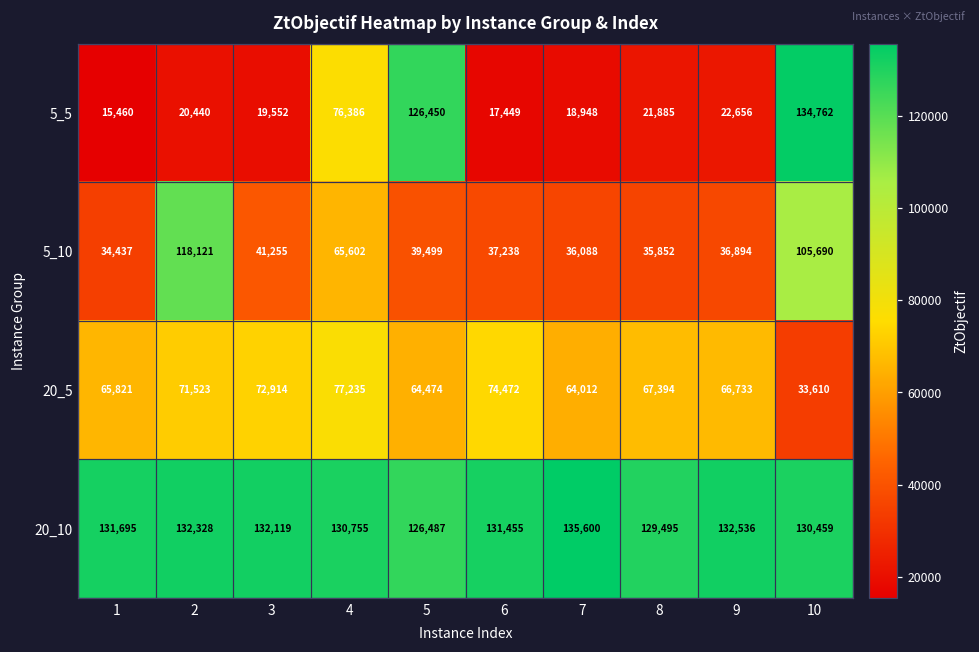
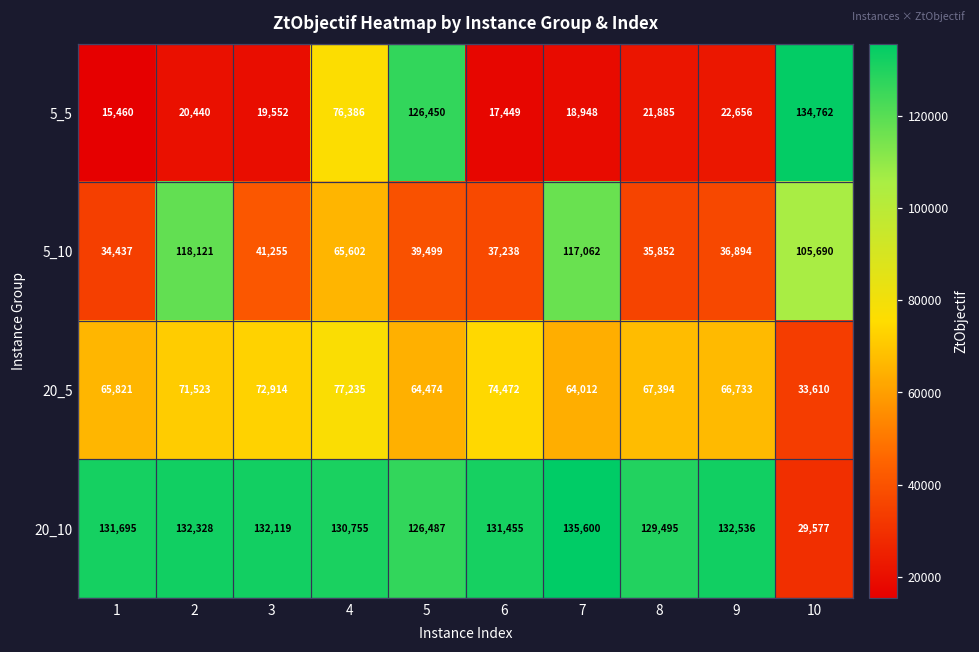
5_10, 7: 36,088 -> 117,062
20_10, 10: 130,459 -> 29,577
